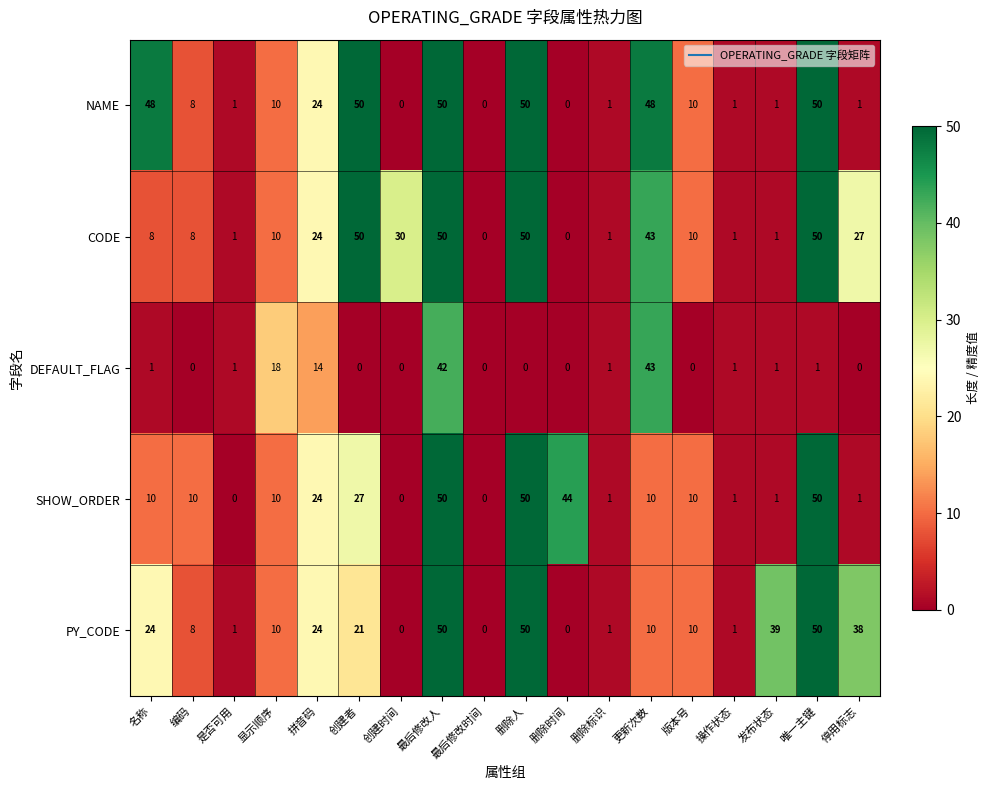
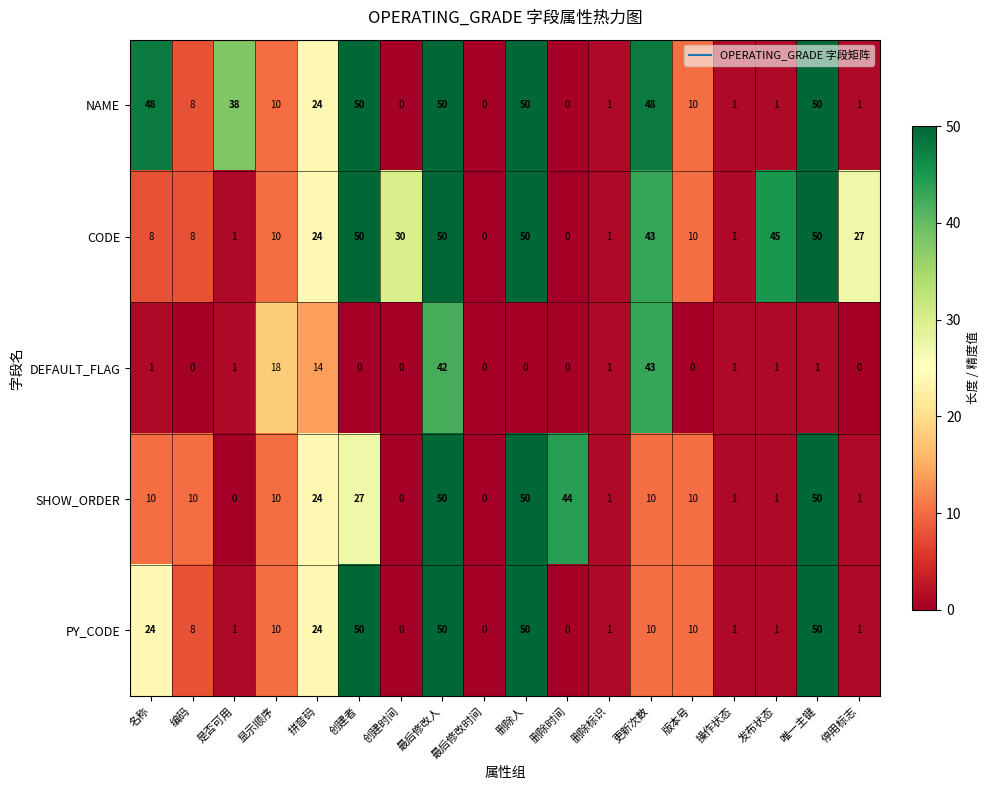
NAME, 是否可用: 1 -> 38
CODE, 发布状态: 1 -> 45
PY_CODE, 创建者: 21 -> 50
PY_CODE, 发布状态: 39 -> 1
PY_CODE, 停用标志: 38 -> 1
